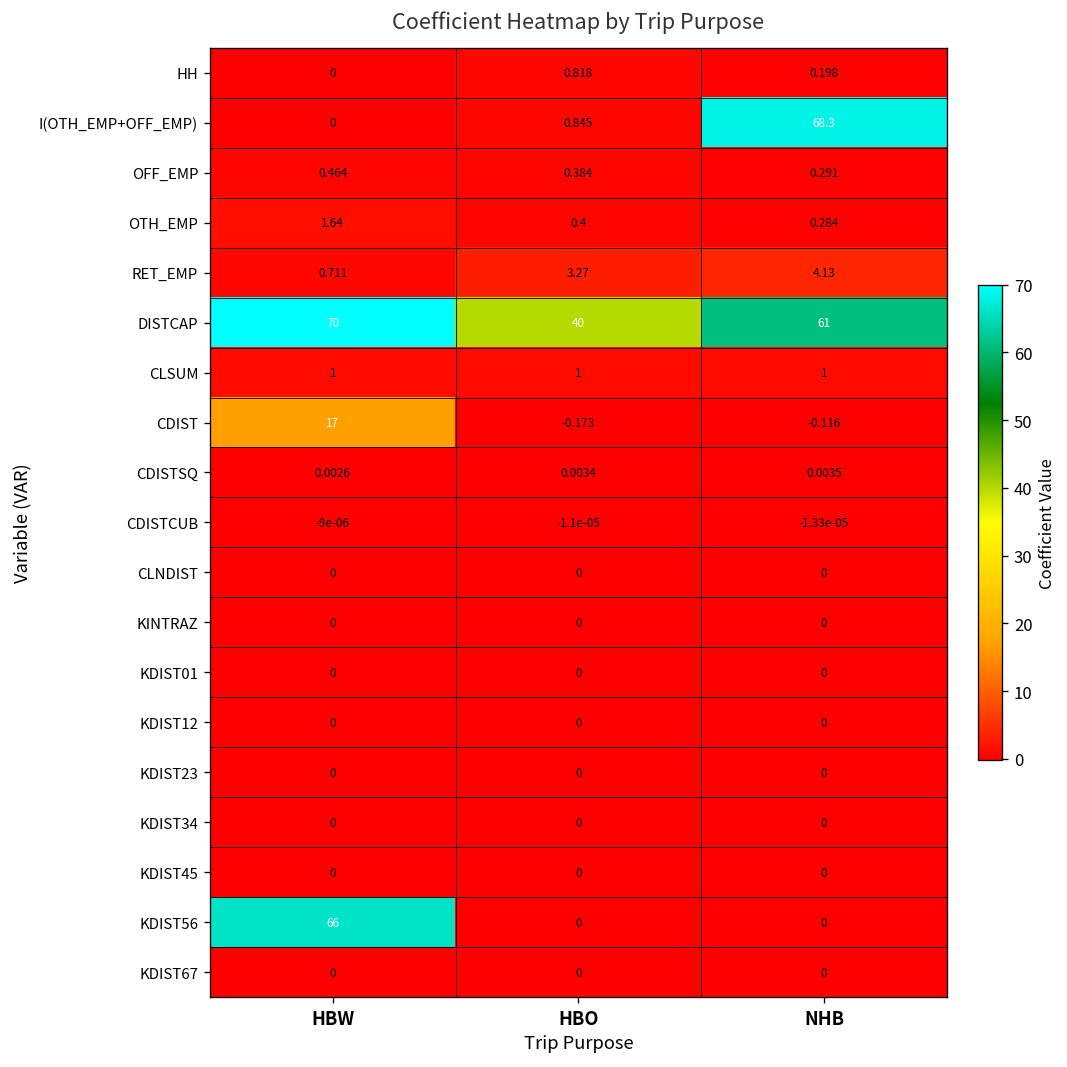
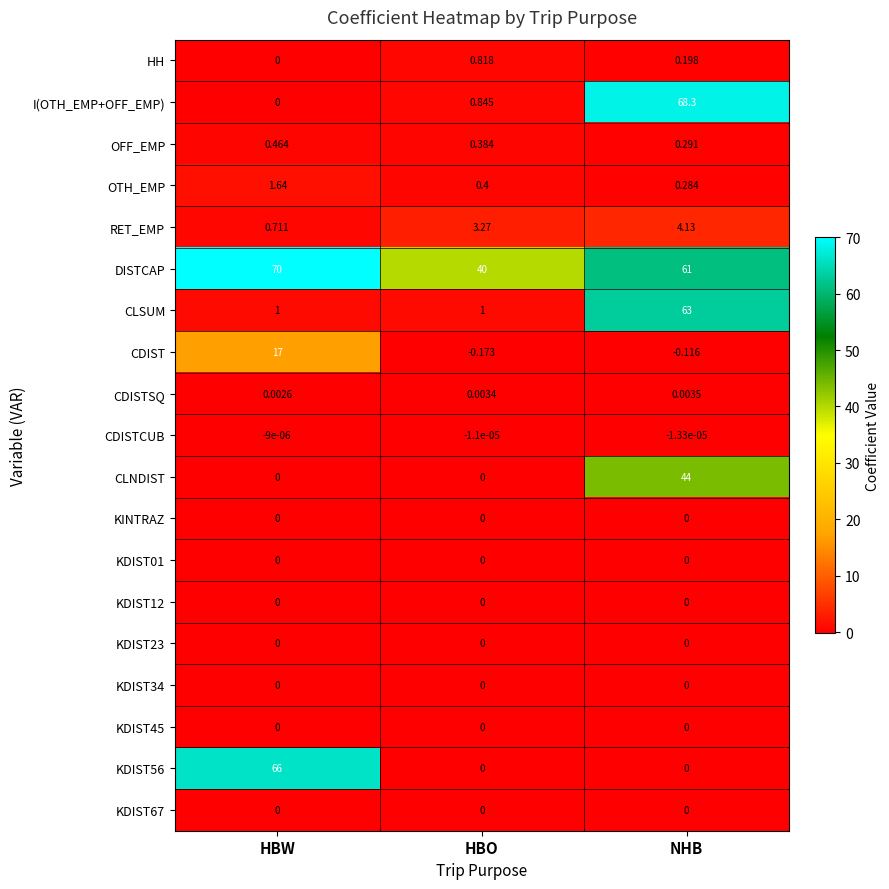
CLSUM, NHB: 1 -> 63
CLNDIST, NHB: 0 -> 44
